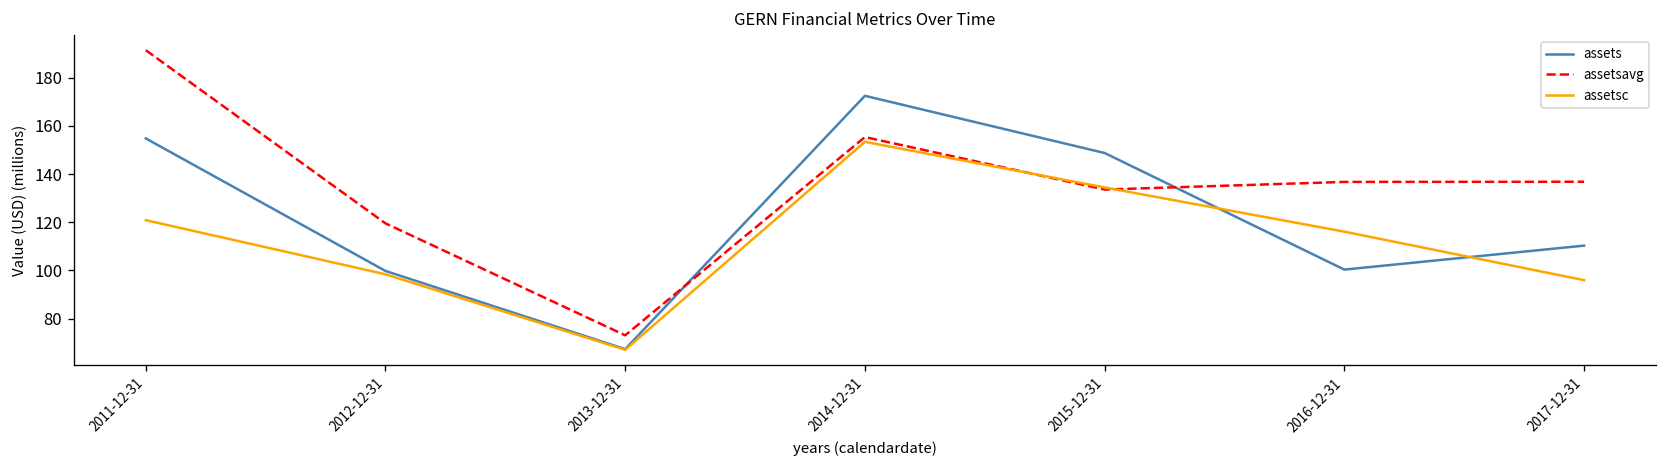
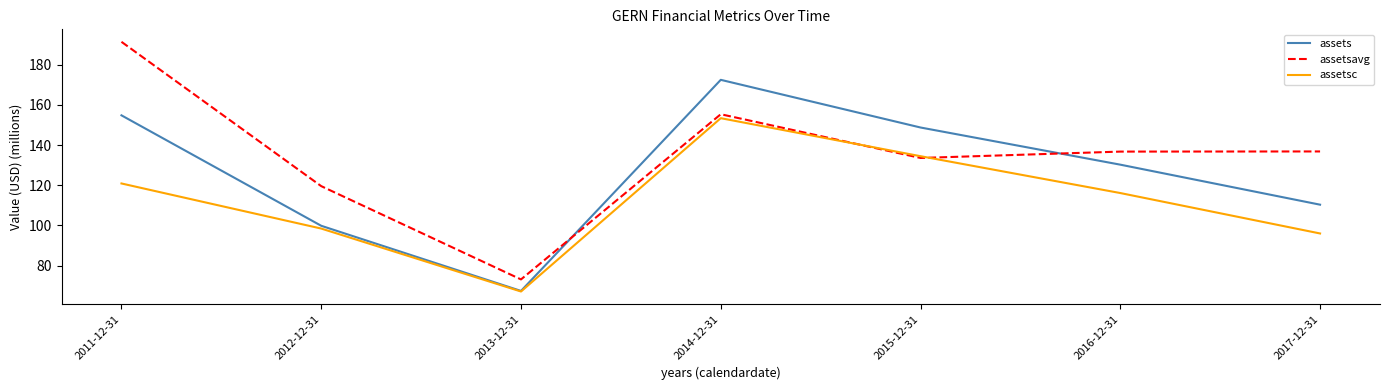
assets, 2016-12-31: 100 -> 130
